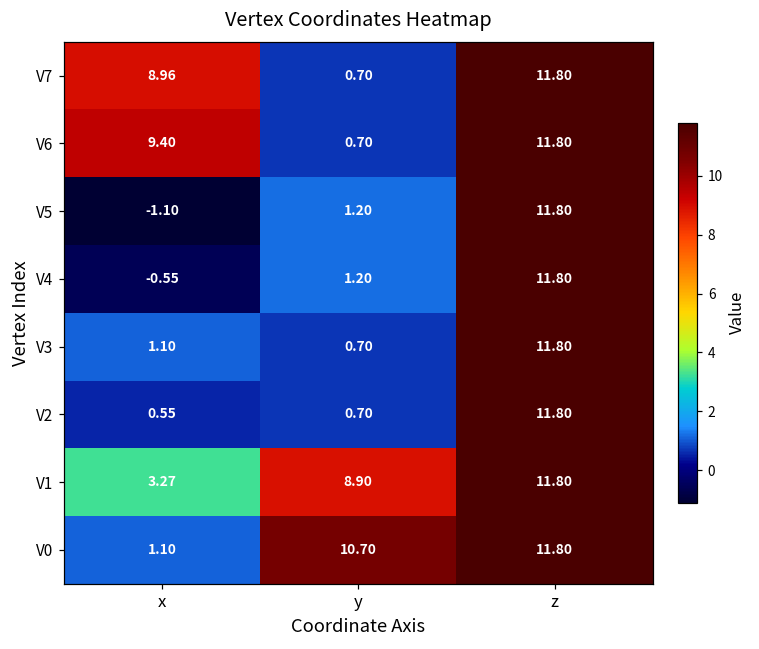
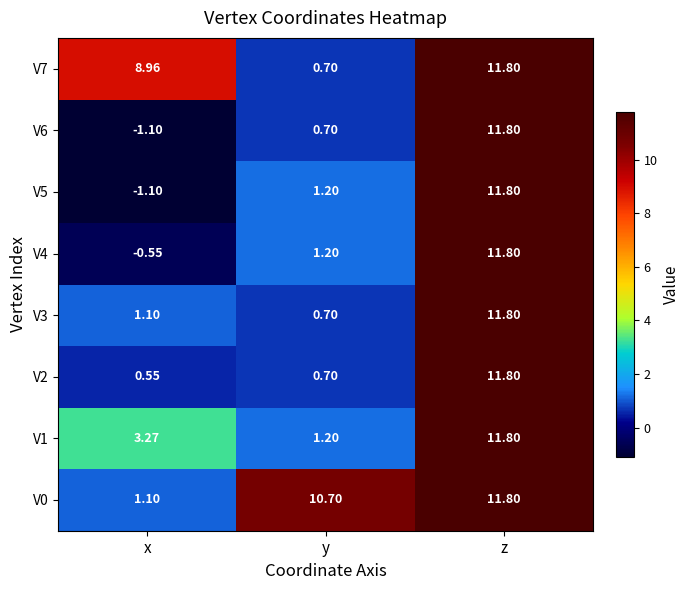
V6, x: 9.40 -> -1.10
V1, y: 8.90 -> 1.20
